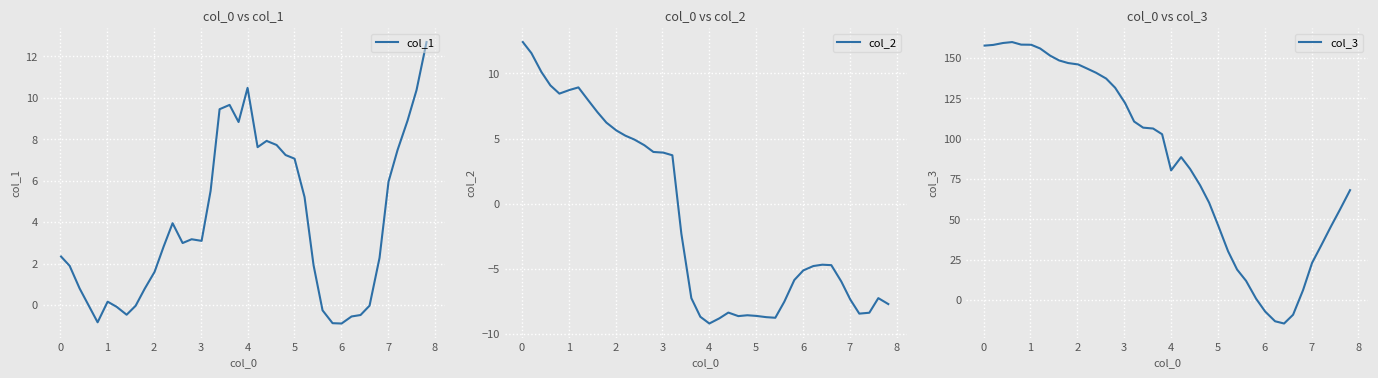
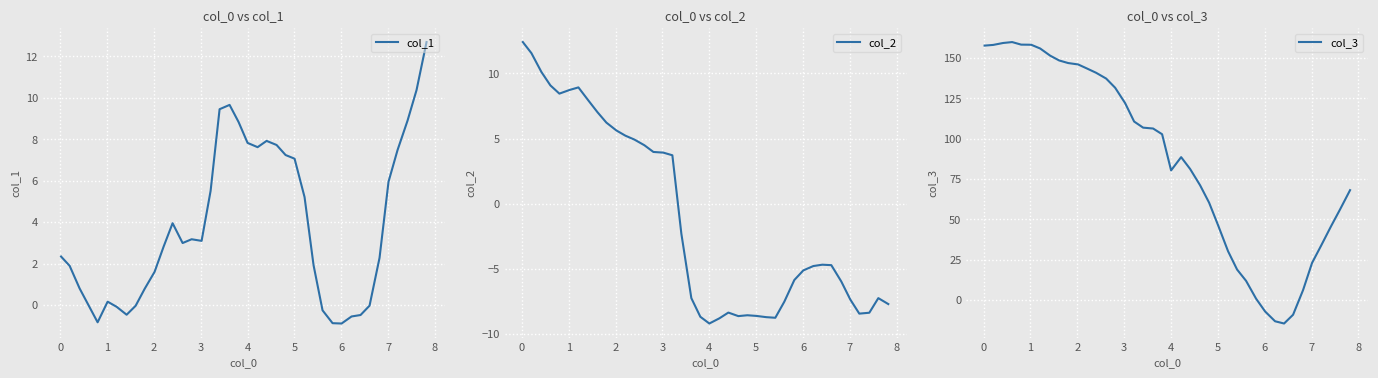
col_0 vs col_1, 4: 10.5 -> 7.8
